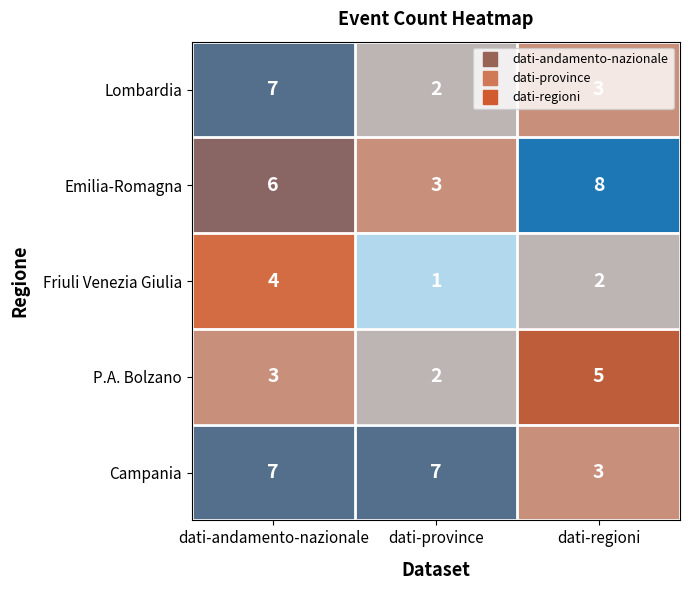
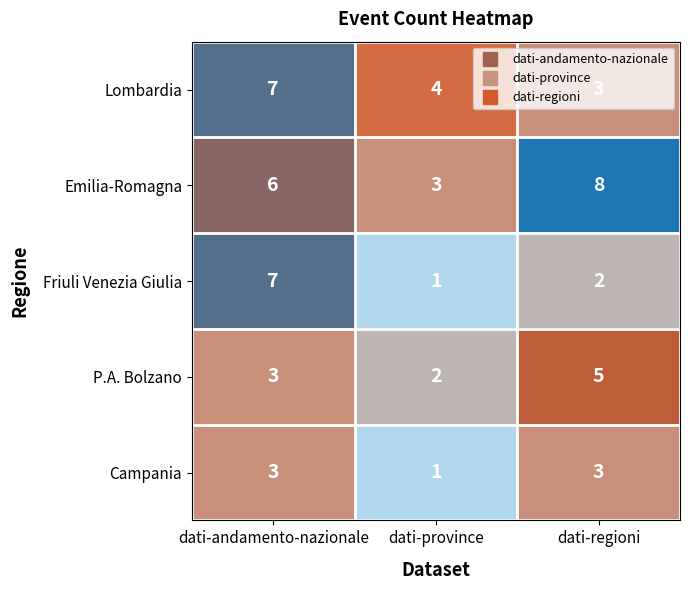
Lombardia, dati-province: 2 -> 4
Friuli Venezia Giulia, dati-andamento-nazionale: 4 -> 7
Campania, dati-andamento-nazionale: 7 -> 3
Campania, dati-province: 7 -> 1
